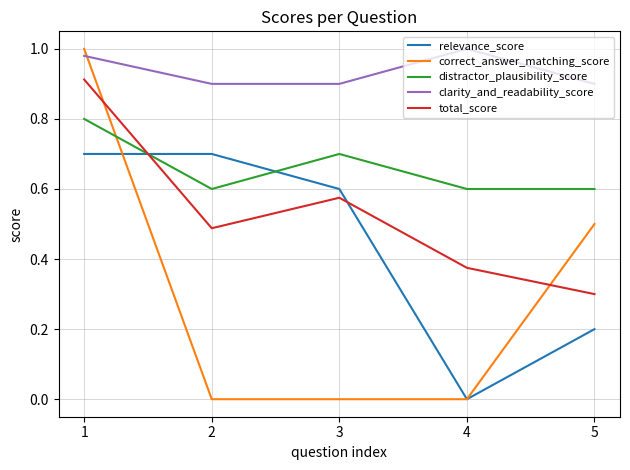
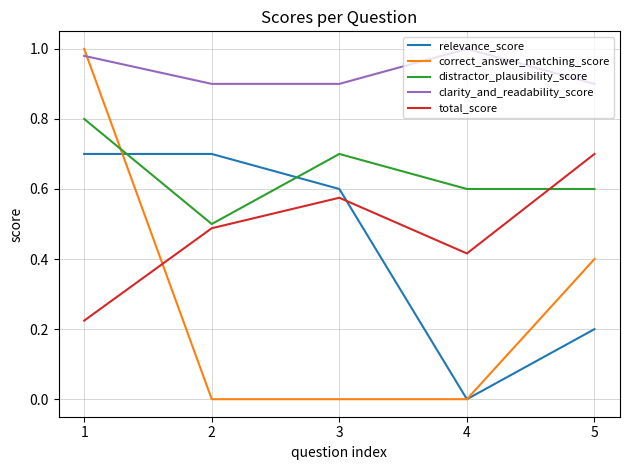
total_score, 1: 0.91 -> 0.22
distractor_plausibility_score, 2: 0.6 -> 0.5
total_score, 4: 0.38 -> 0.42
correct_answer_matching_score, 5: 0.5 -> 0.4
total_score, 5: 0.3 -> 0.7
